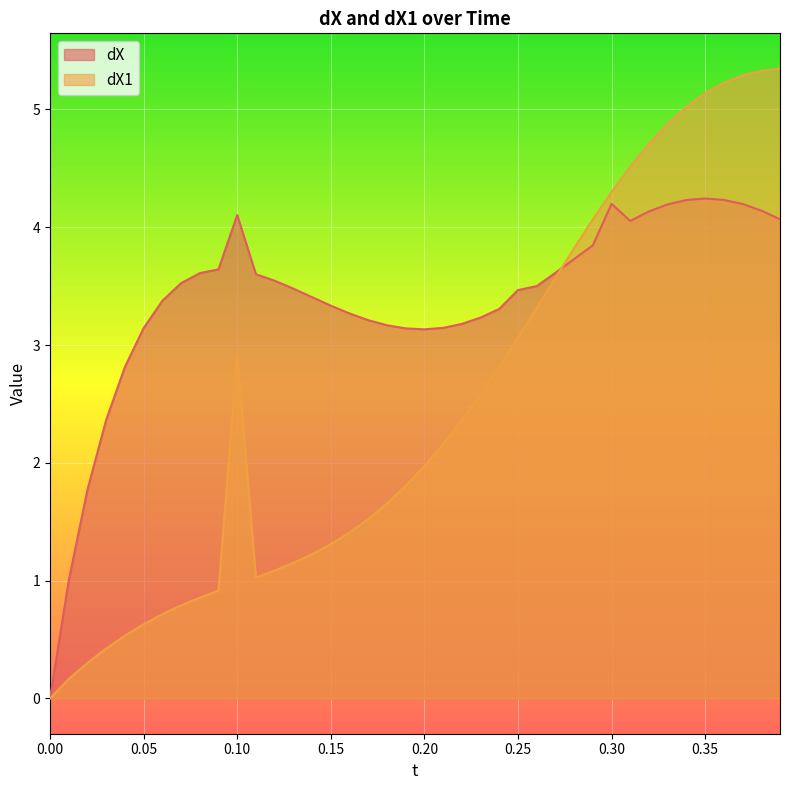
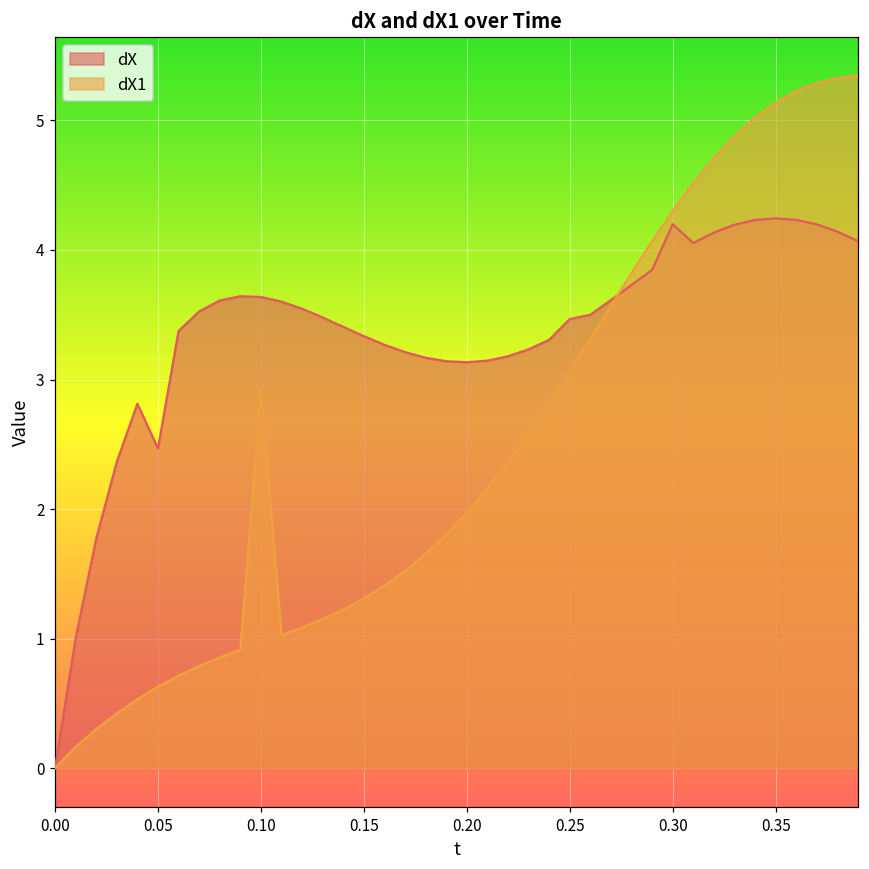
dX, 0.05: 3.14 -> 2.47
dX, 0.10: 4.10 -> 3.64
